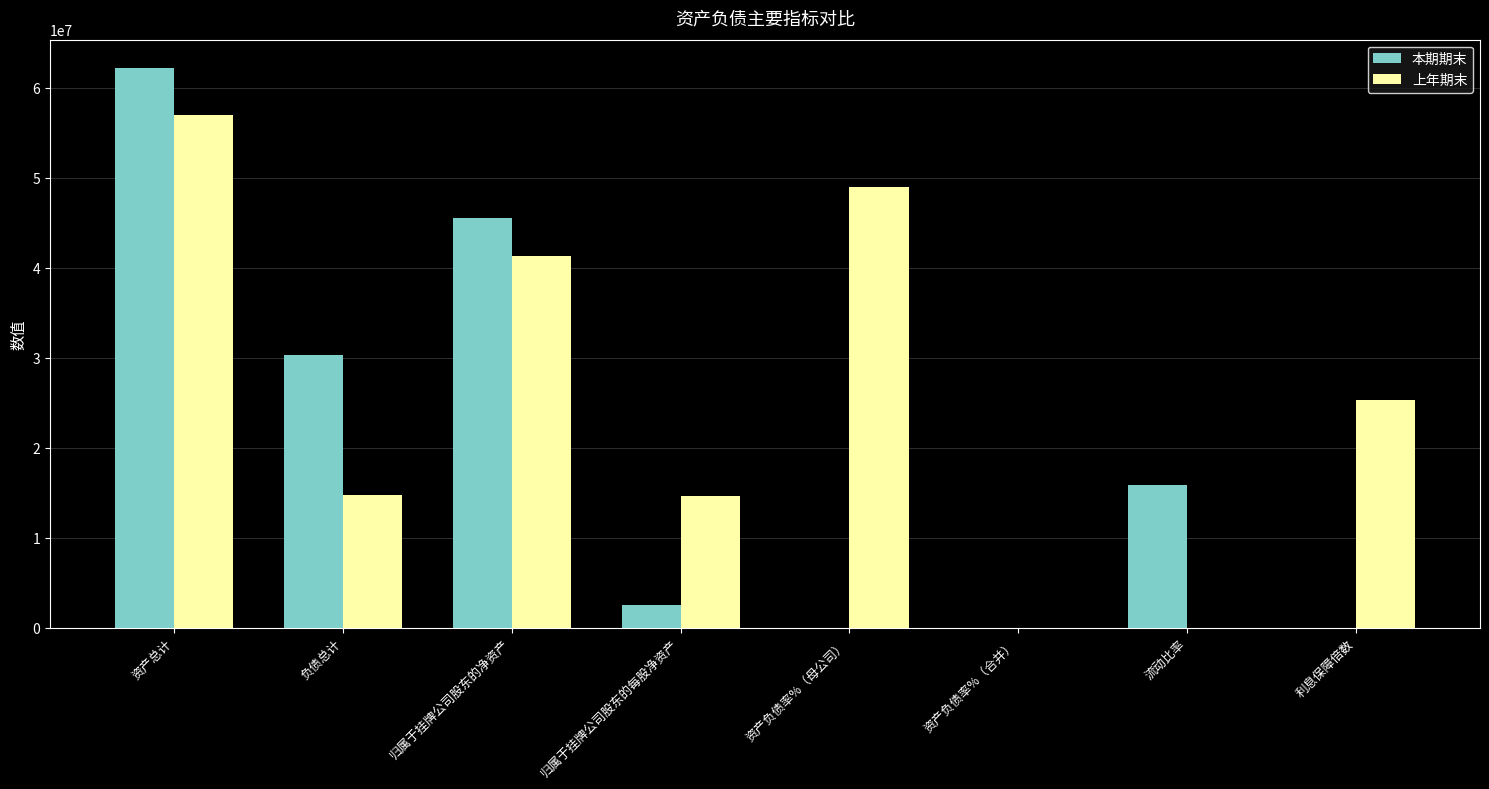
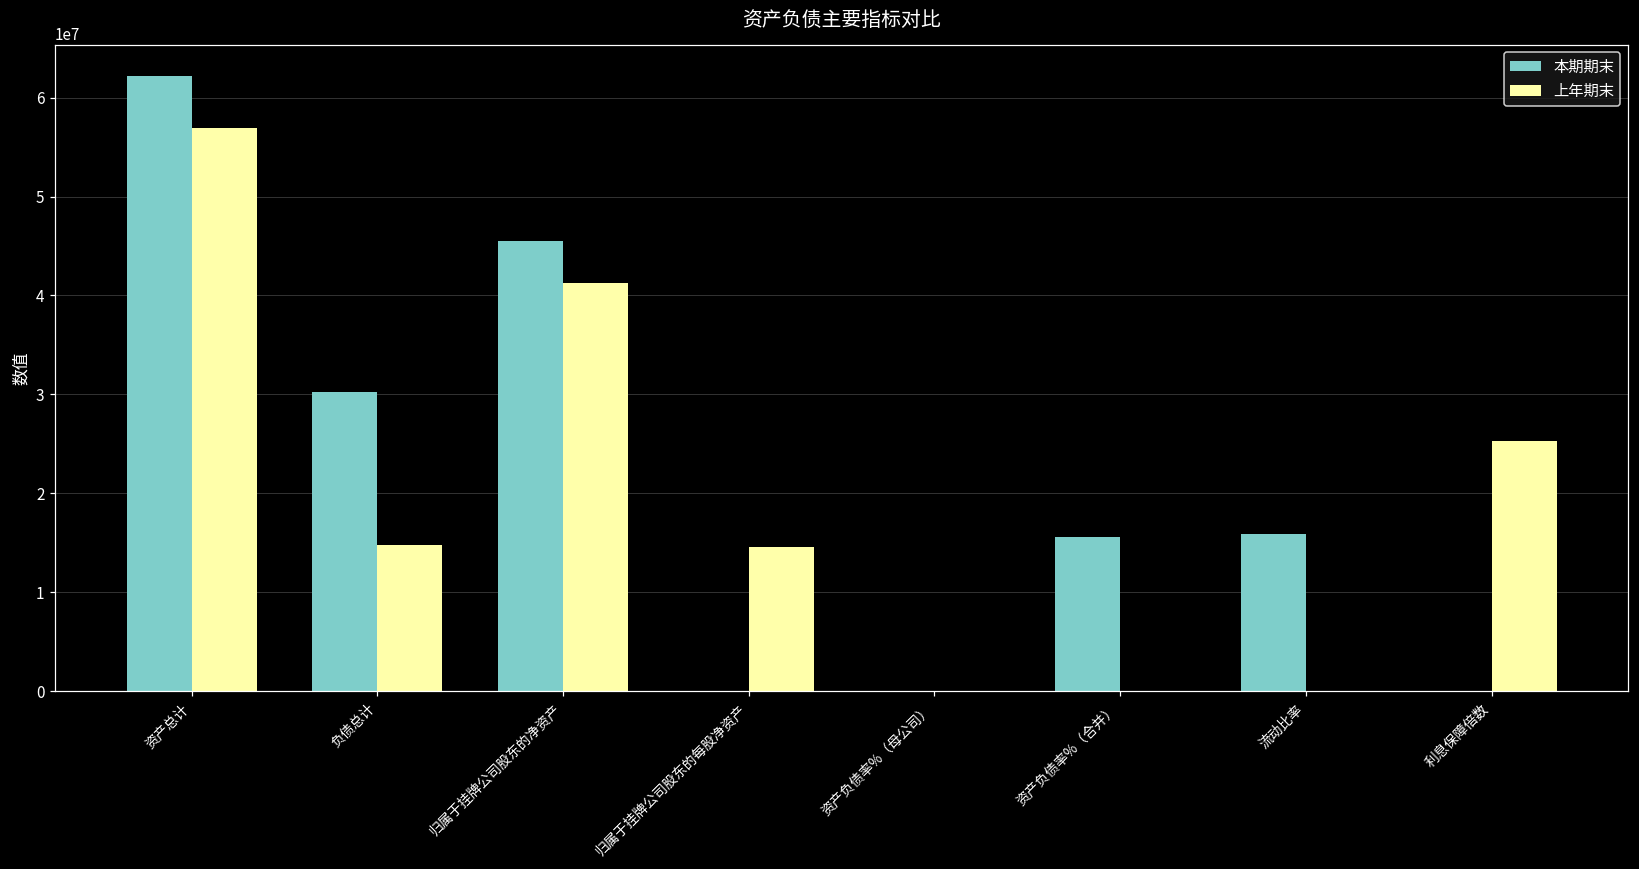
本期期末, 归属于挂牌公司股东的每股净资产: 2000000 -> 0
上年期末, 资产负债率%（母公司）: 49000000 -> 0
本期期末, 资产负债率%（合并）: 0 -> 16000000
